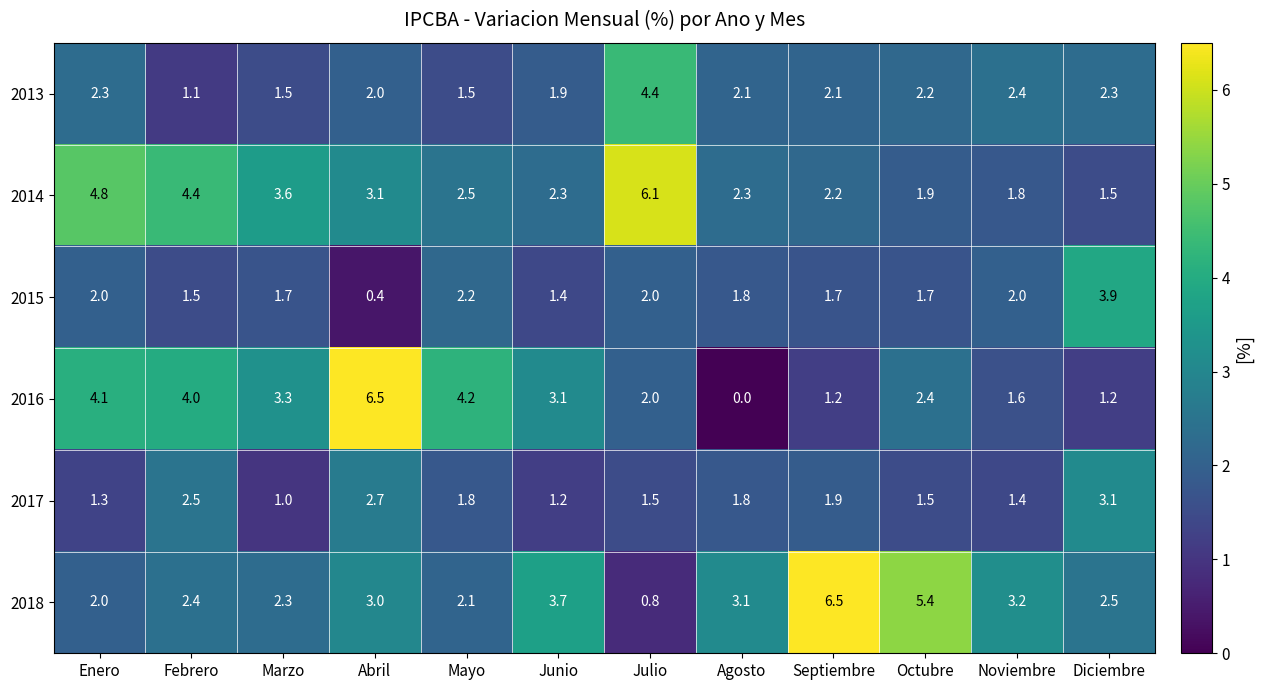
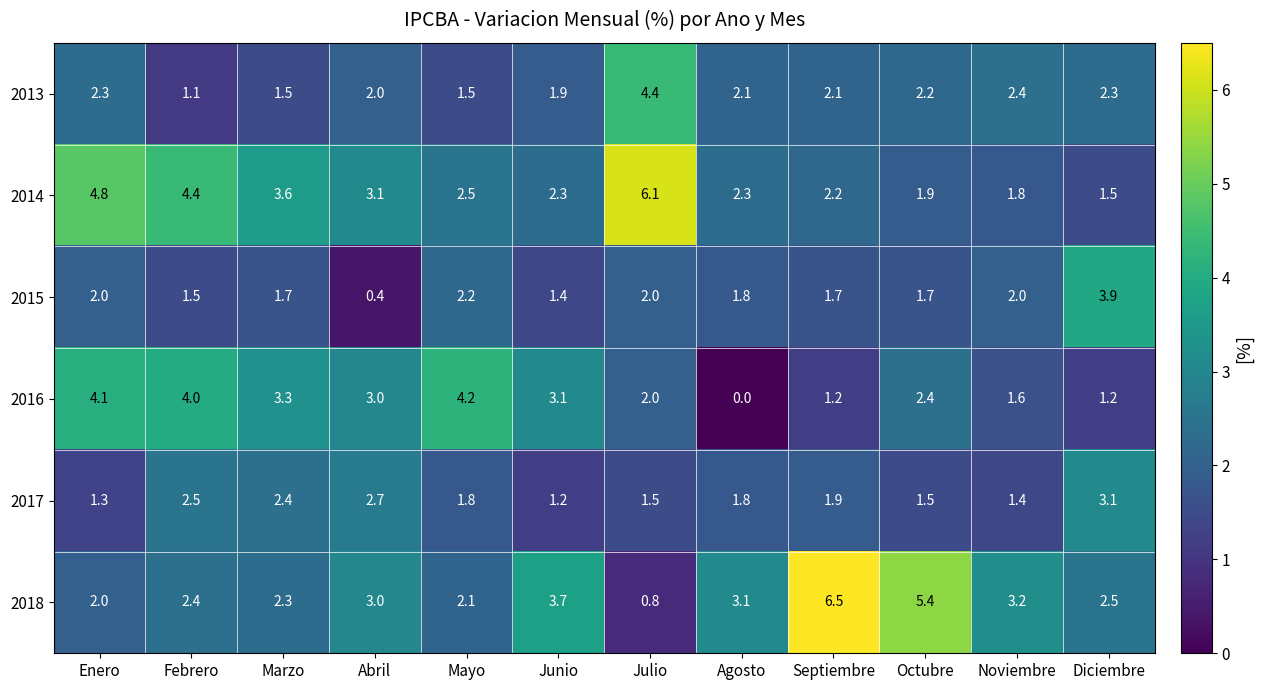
2016, Abril: 6.5 -> 3.0
2017, Marzo: 1.0 -> 2.4
